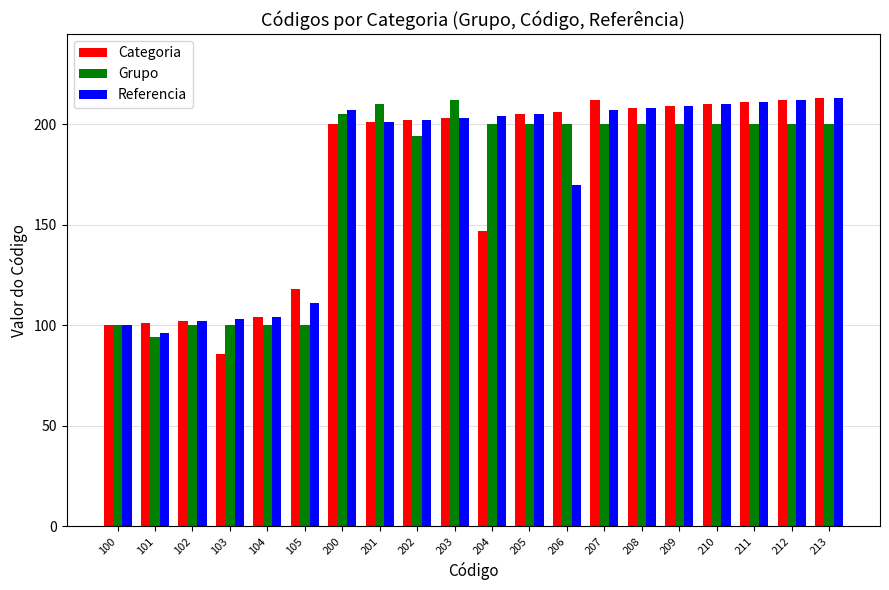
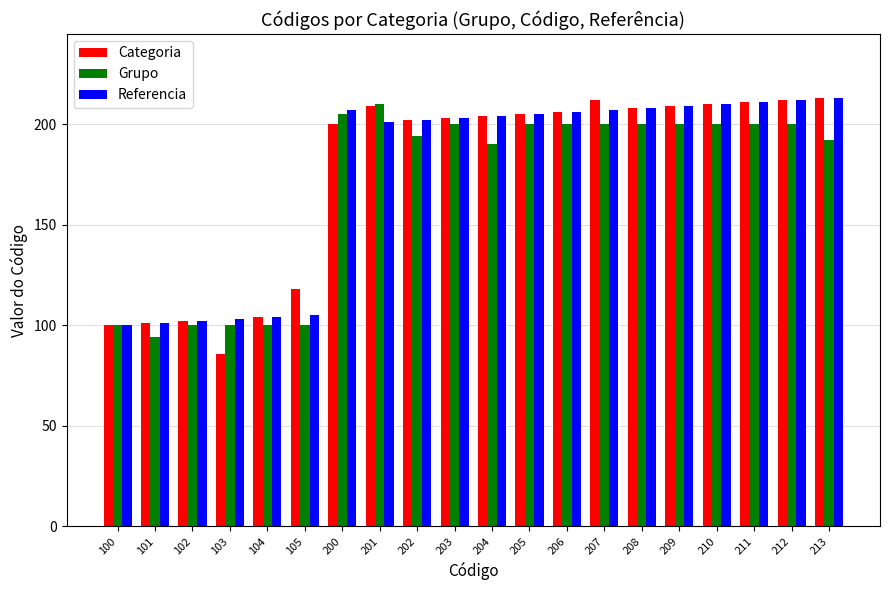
Referencia, 101: 96 -> 101
Referencia, 105: 111 -> 105
Categoria, 201: 201 -> 209
Grupo, 203: 212 -> 200
Categoria, 204: 147 -> 204
Grupo, 204: 200 -> 190
Referencia, 206: 170 -> 206
Grupo, 213: 200 -> 192
